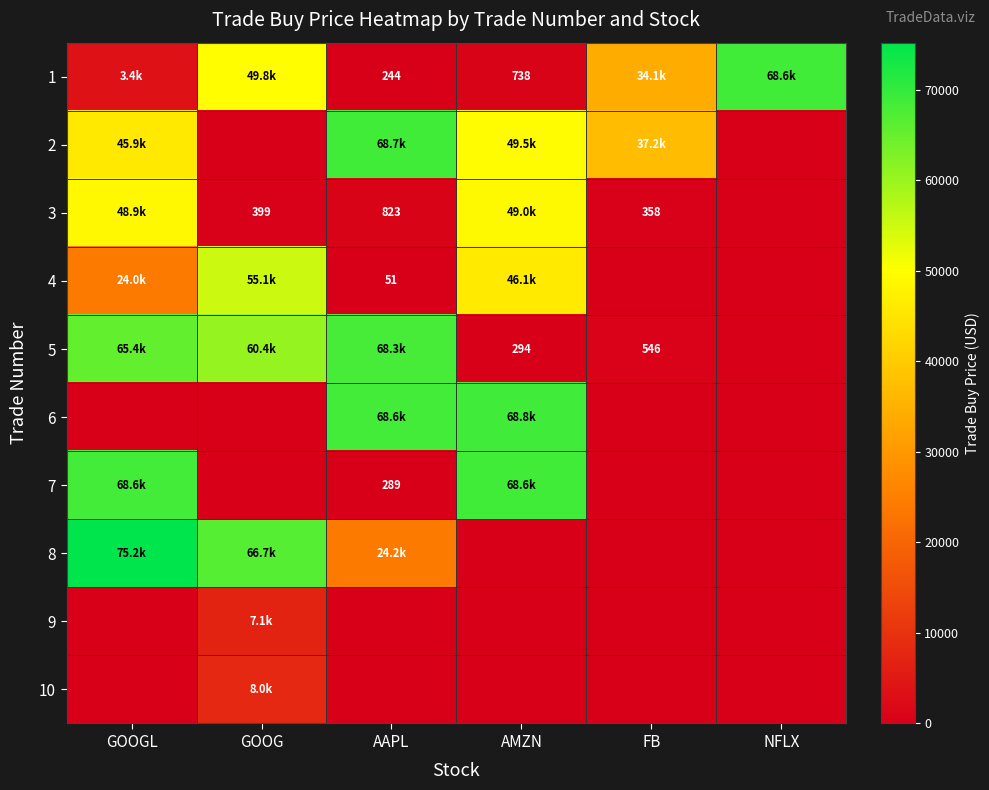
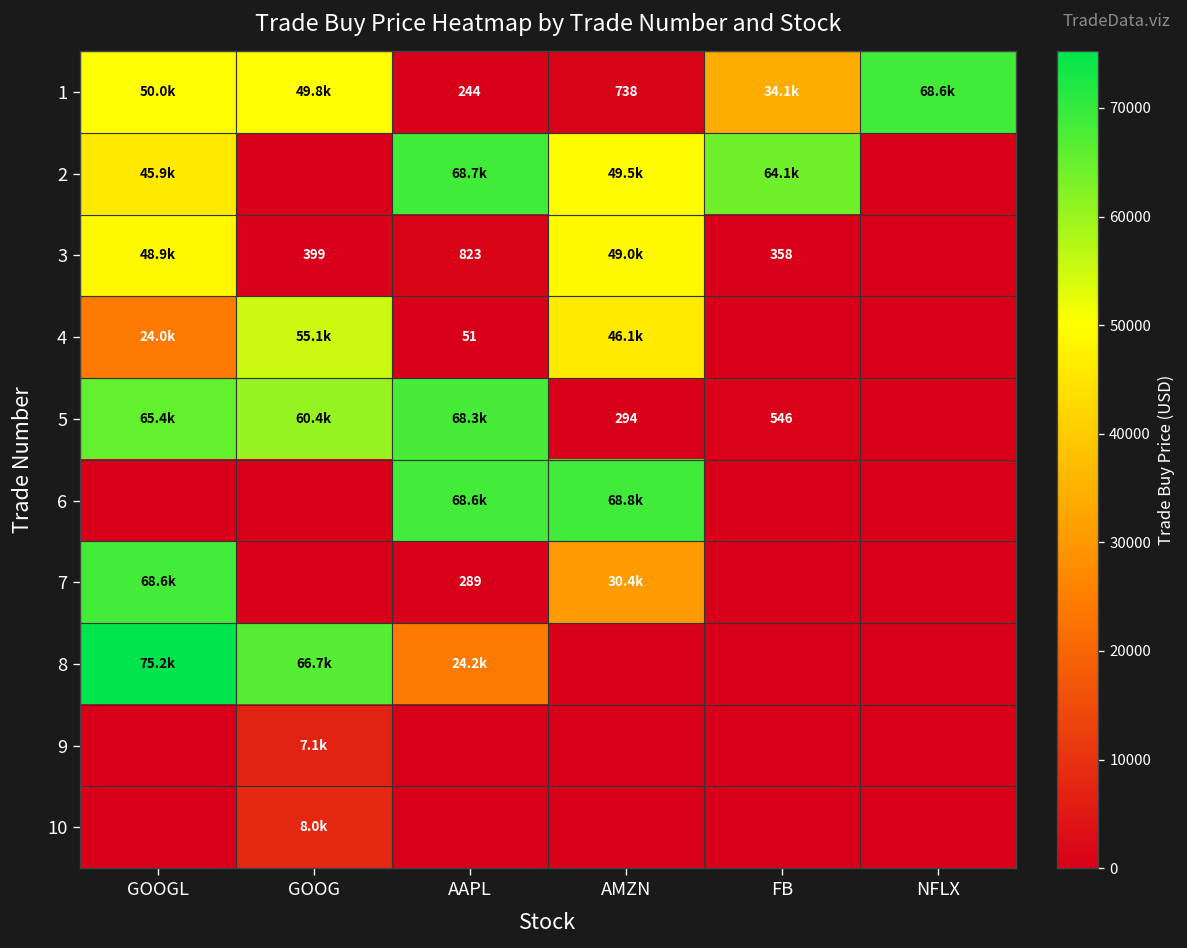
1, GOOGL: 3.4k -> 50.0k
2, FB: 37.2k -> 64.1k
7, AMZN: 68.6k -> 30.4k
